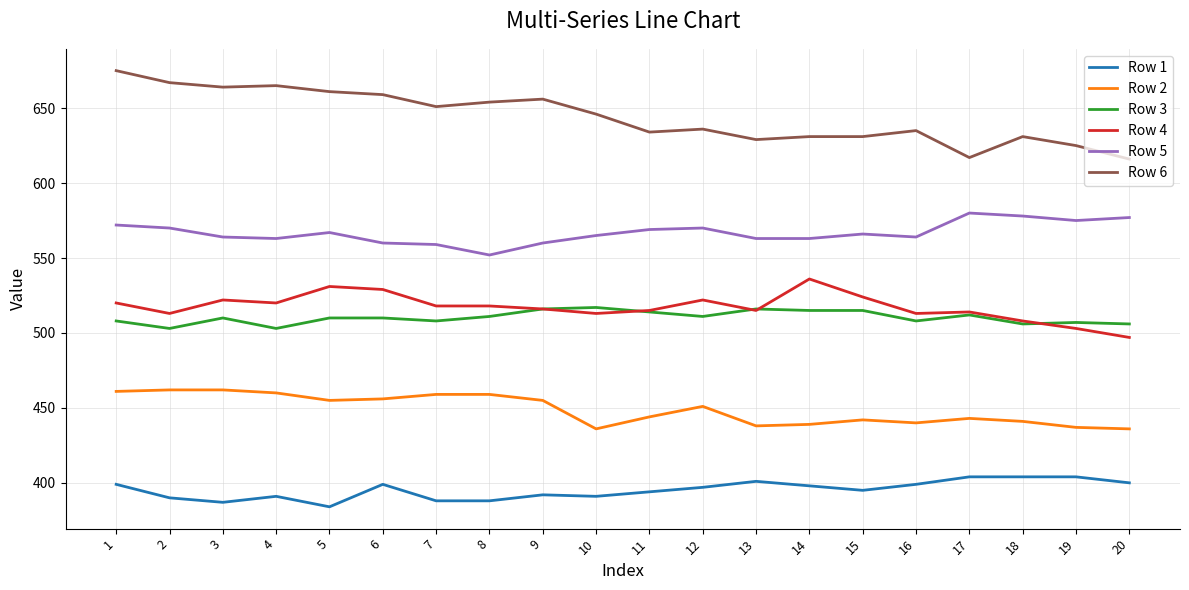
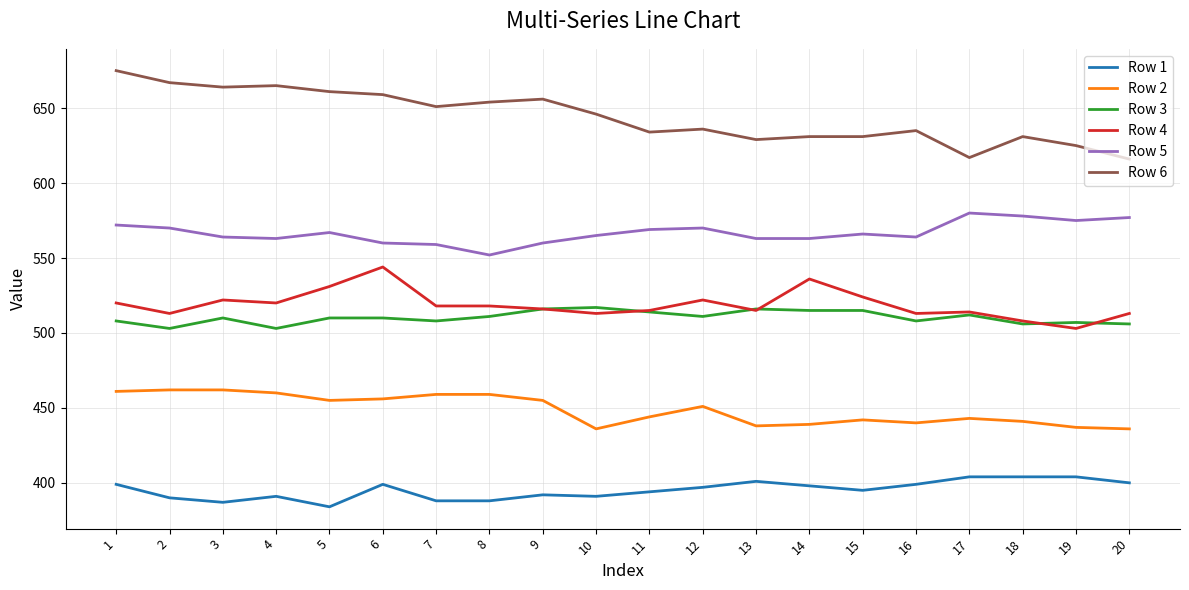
Row 4, 6: 529 -> 544
Row 4, 20: 497 -> 513
